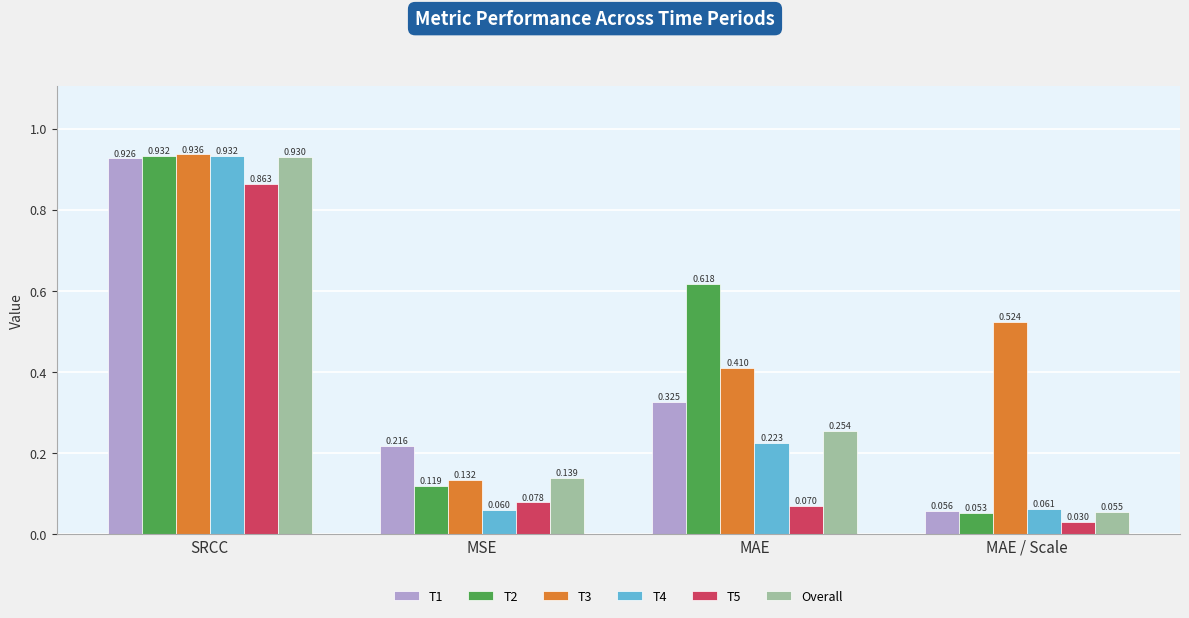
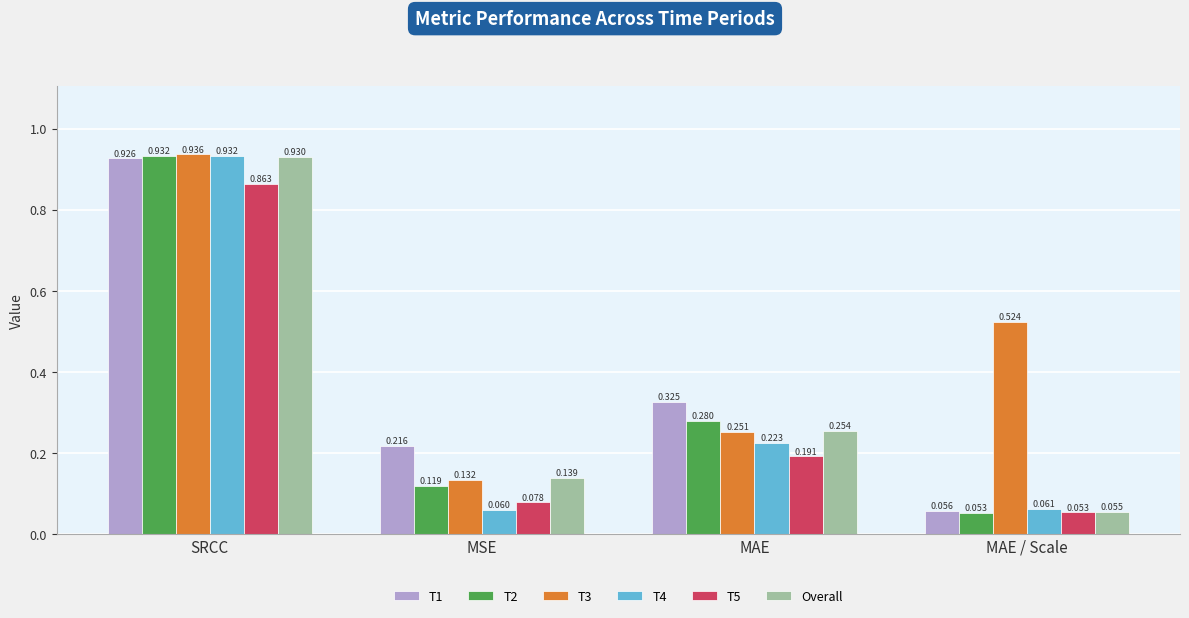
T2, MAE: 0.618 -> 0.280
T3, MAE: 0.410 -> 0.251
T5, MAE: 0.070 -> 0.191
T5, MAE / Scale: 0.030 -> 0.053
